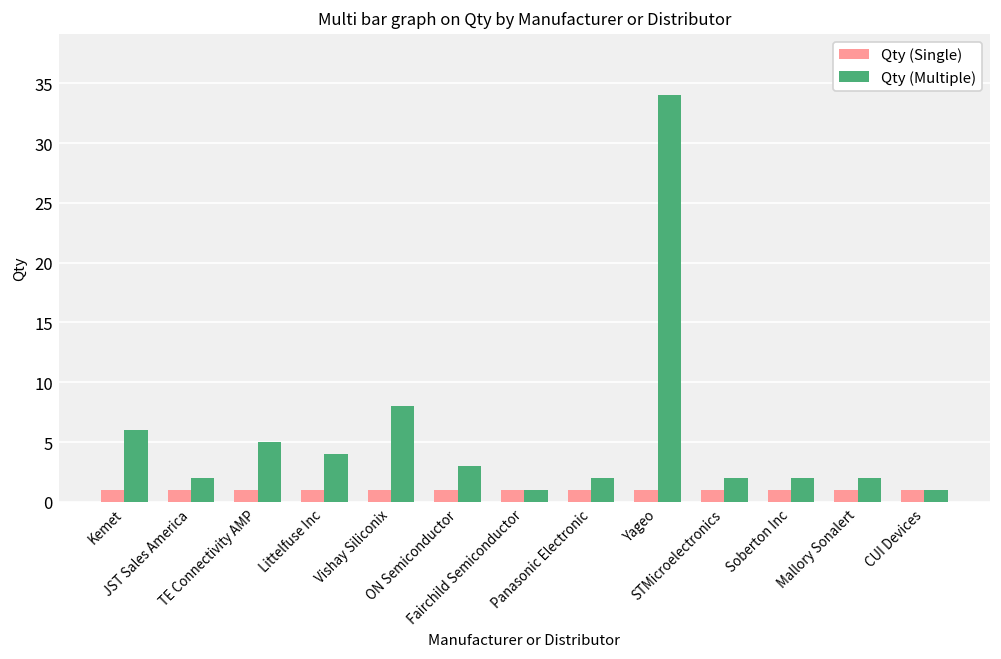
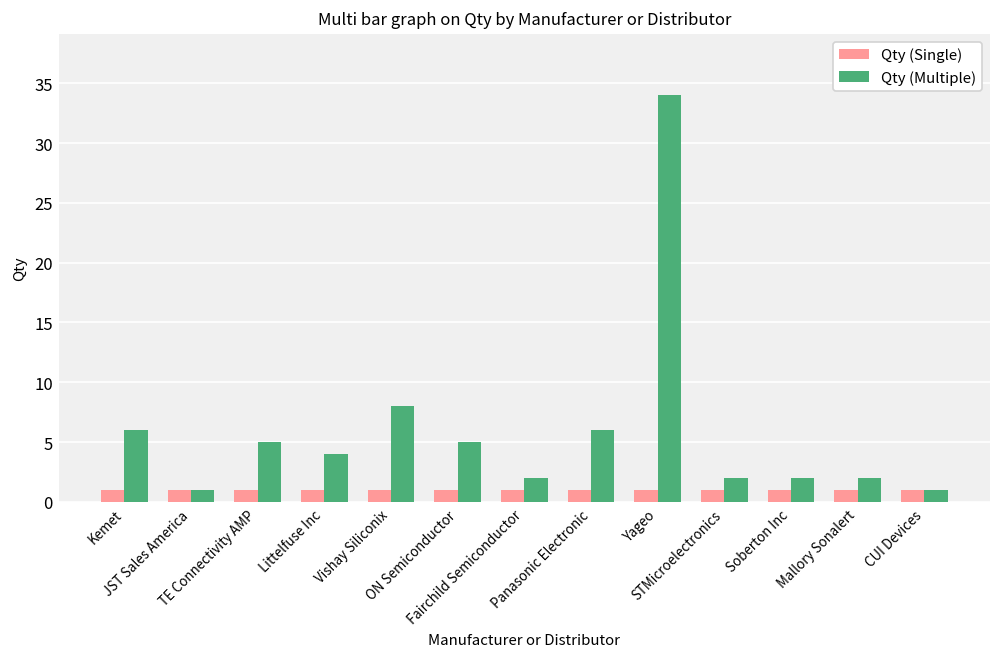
Qty (Multiple), JST Sales America: 2 -> 1
Qty (Multiple), ON Semiconductor: 3 -> 5
Qty (Multiple), Fairchild Semiconductor: 1 -> 2
Qty (Multiple), Panasonic Electronic: 2 -> 6
